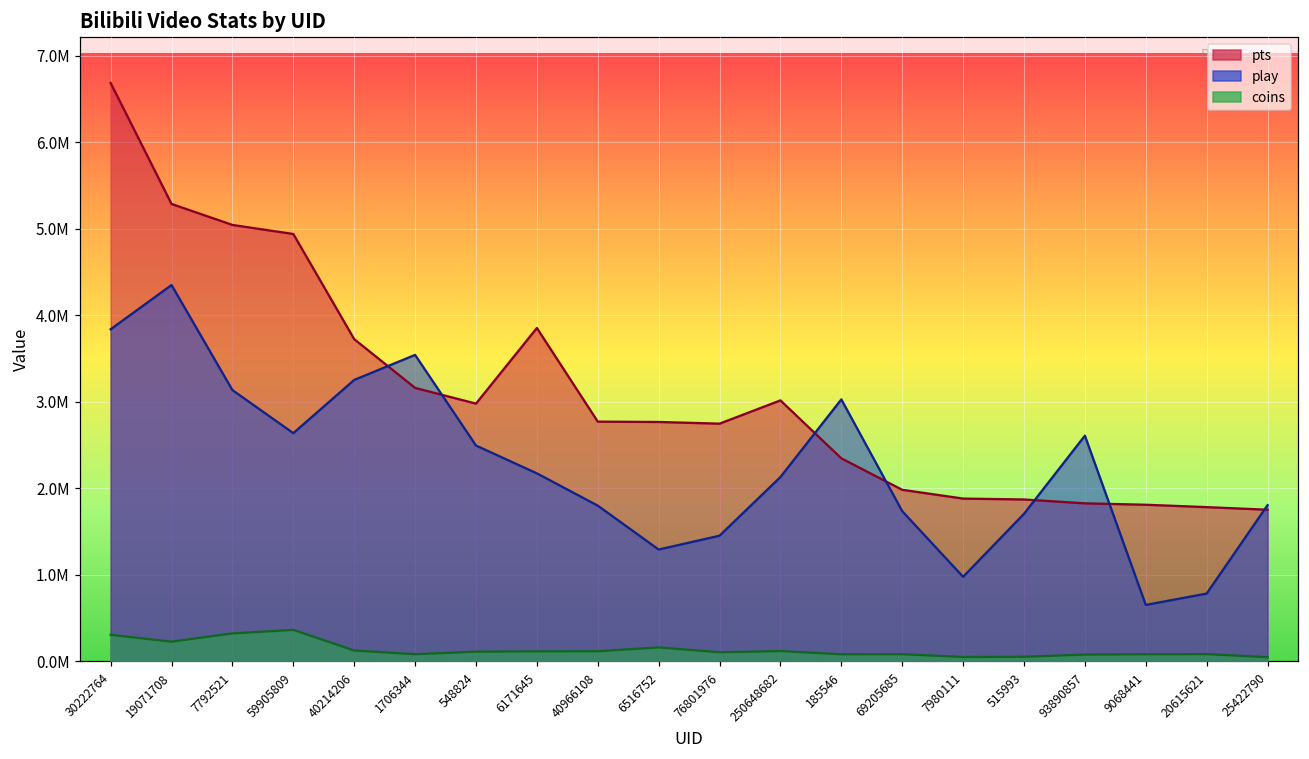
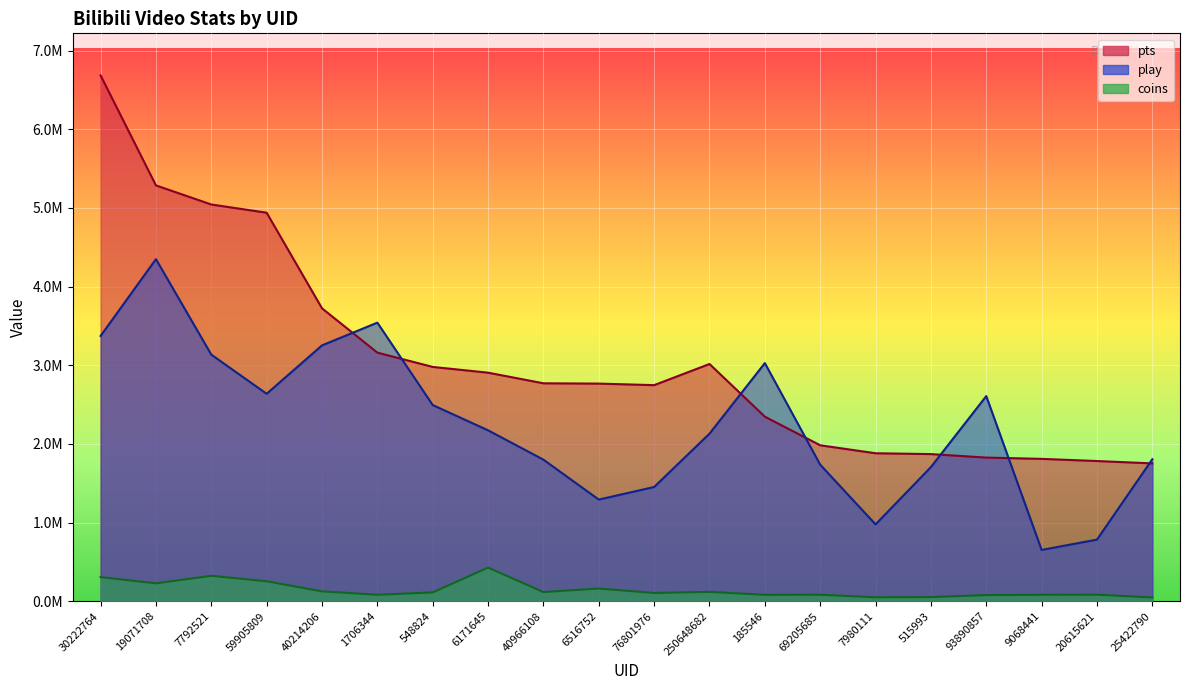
play, 30222764: 3800000 -> 3400000
coins, 59905809: 400000 -> 300000
pts, 6171645: 3900000 -> 2900000
coins, 6171645: 100000 -> 400000
